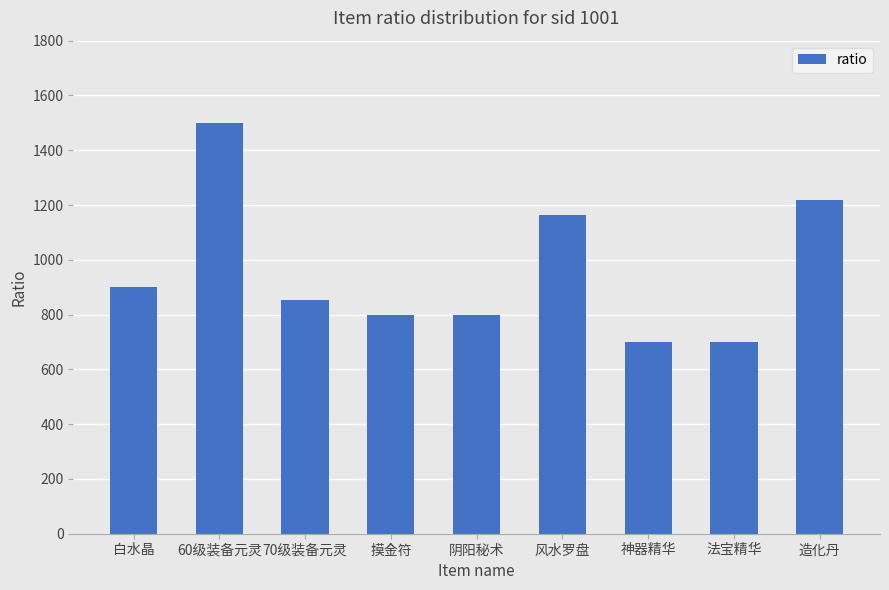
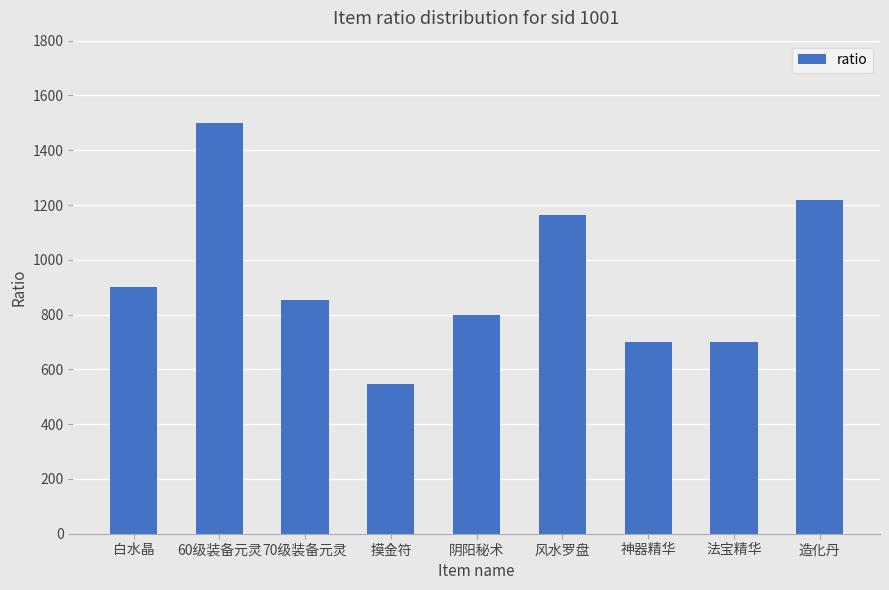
摸金符: 800 -> 550
